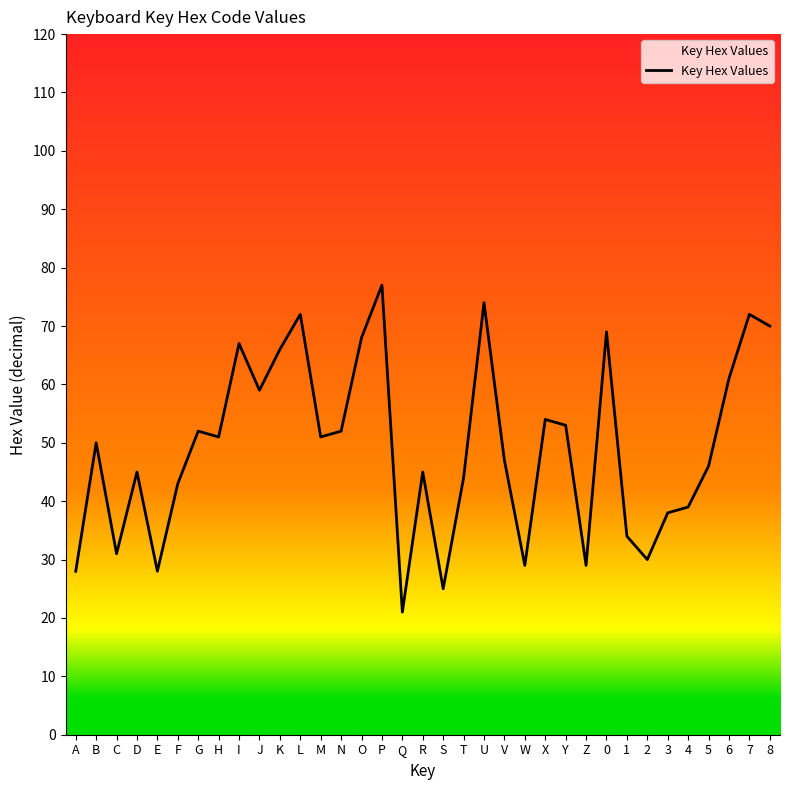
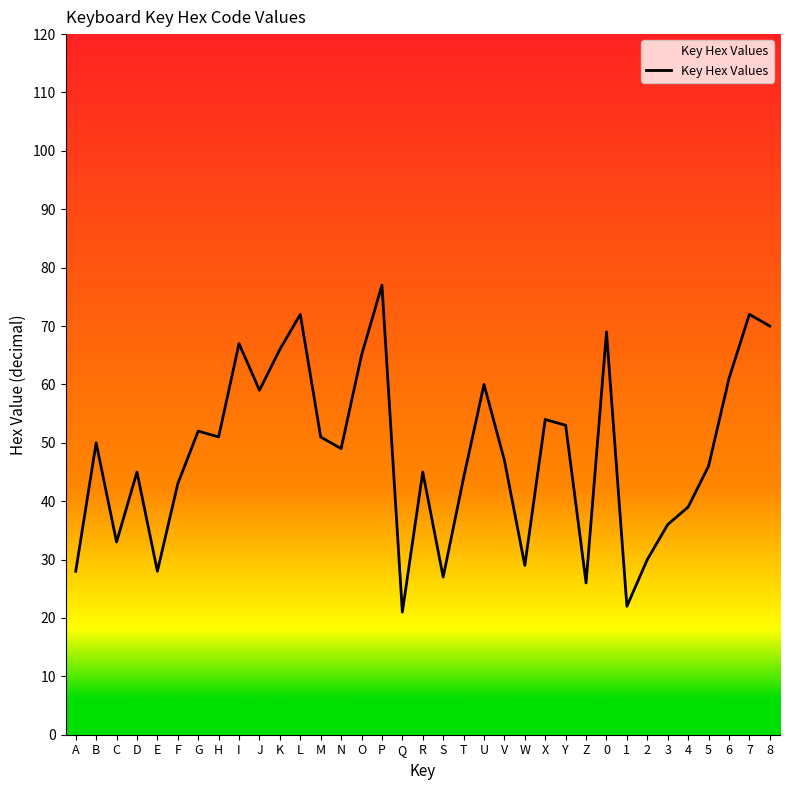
C: 31 -> 33
N: 52 -> 49
O: 68 -> 65
S: 25 -> 27
U: 74 -> 60
Z: 29 -> 26
1: 34 -> 22
3: 38 -> 36
